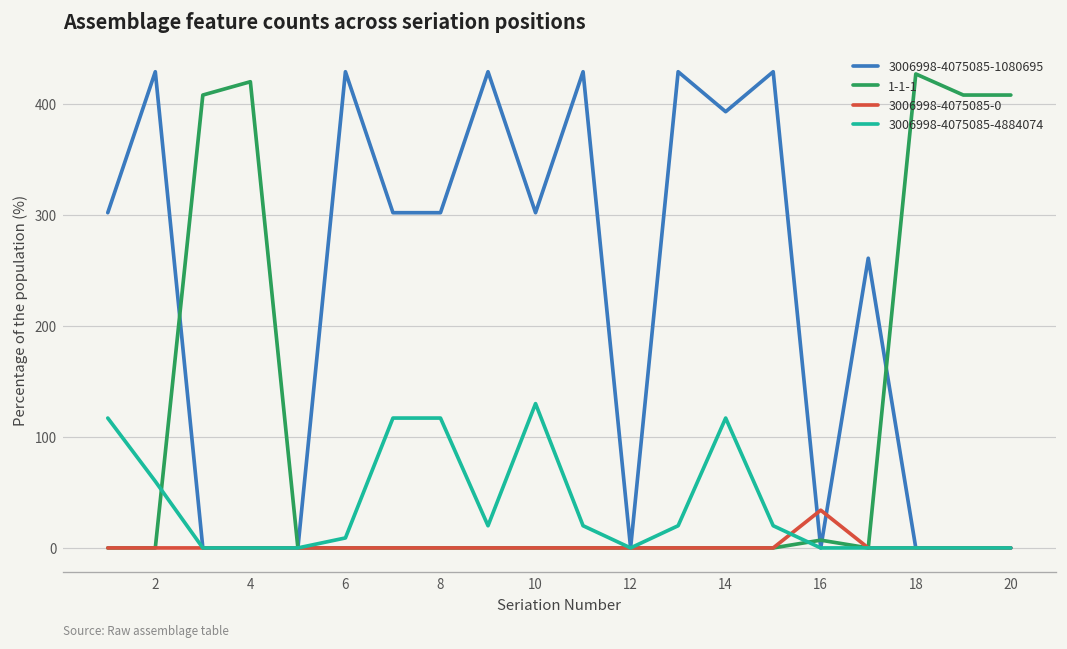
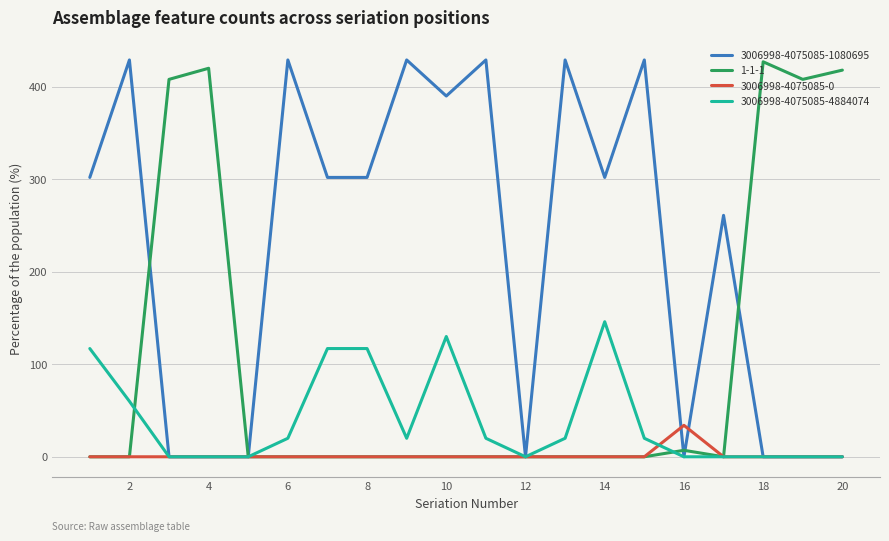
3006998-4075085-4884074, 6: 10 -> 20
3006998-4075085-1080695, 10: 300 -> 390
3006998-4075085-1080695, 14: 390 -> 300
3006998-4075085-4884074, 14: 120 -> 150
1-1-1, 20: 410 -> 420
